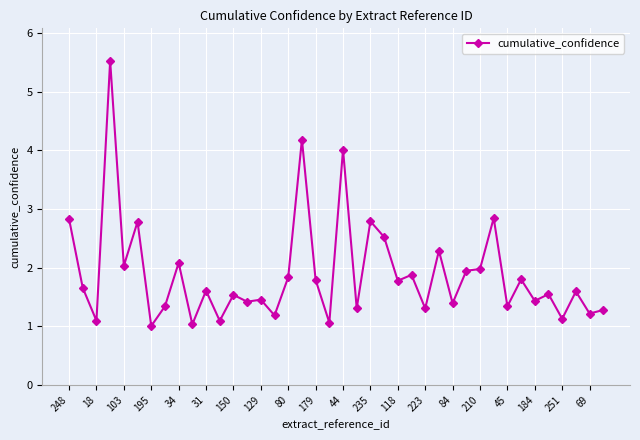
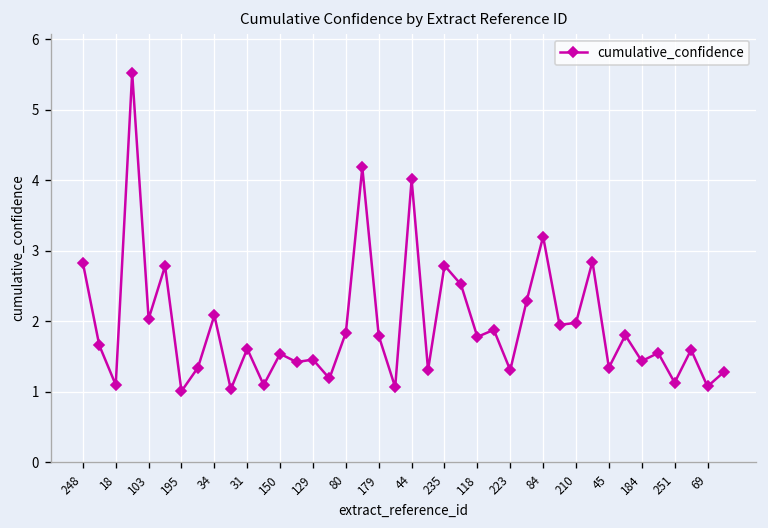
84: 1.4 -> 3.2
69: 1.2 -> 1.1
